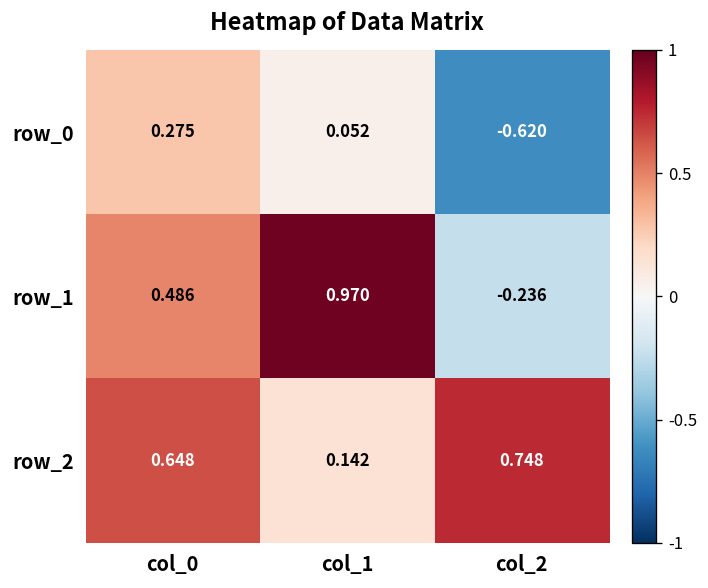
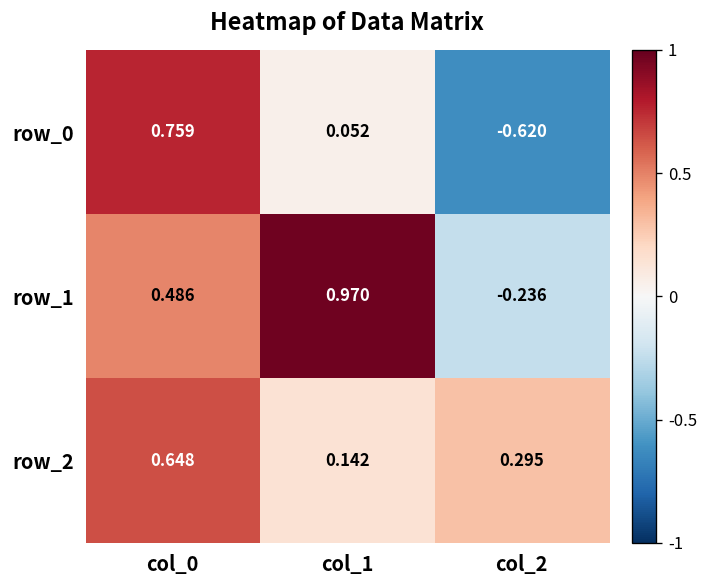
row_0, col_0: 0.275 -> 0.759
row_2, col_2: 0.748 -> 0.295
